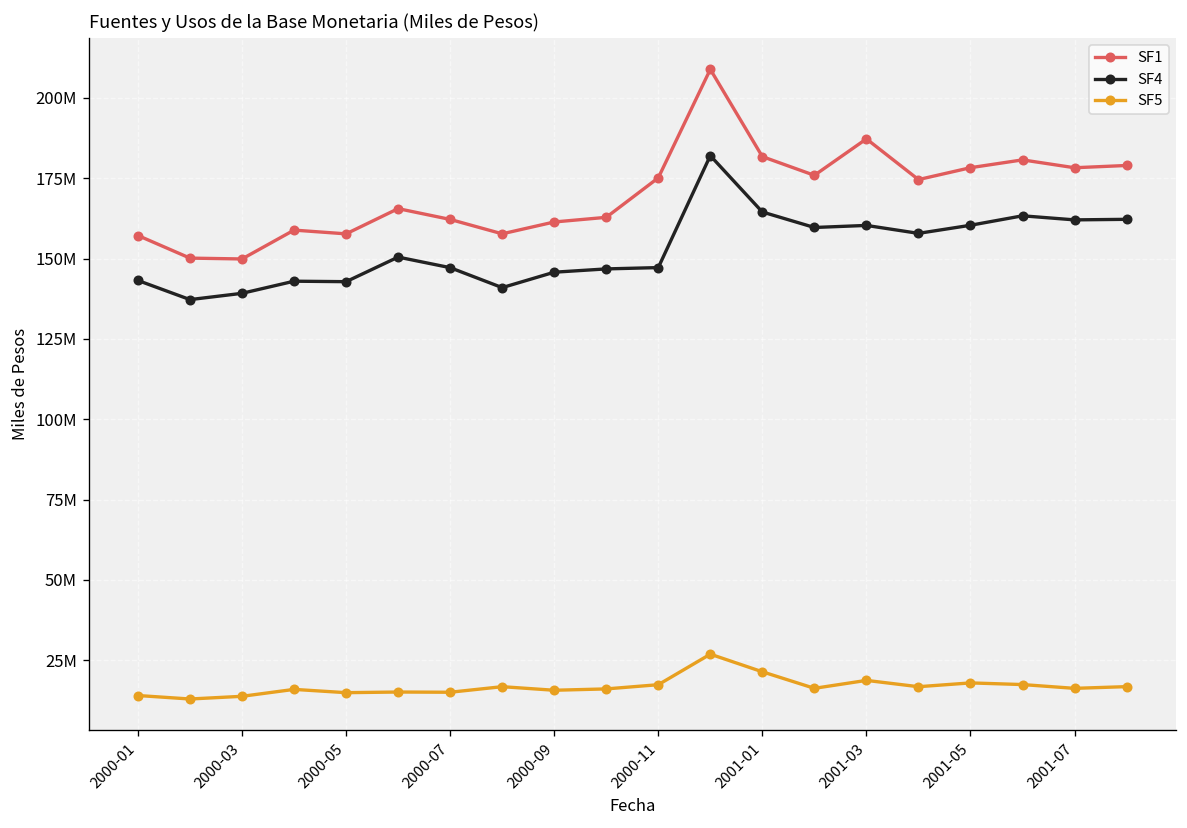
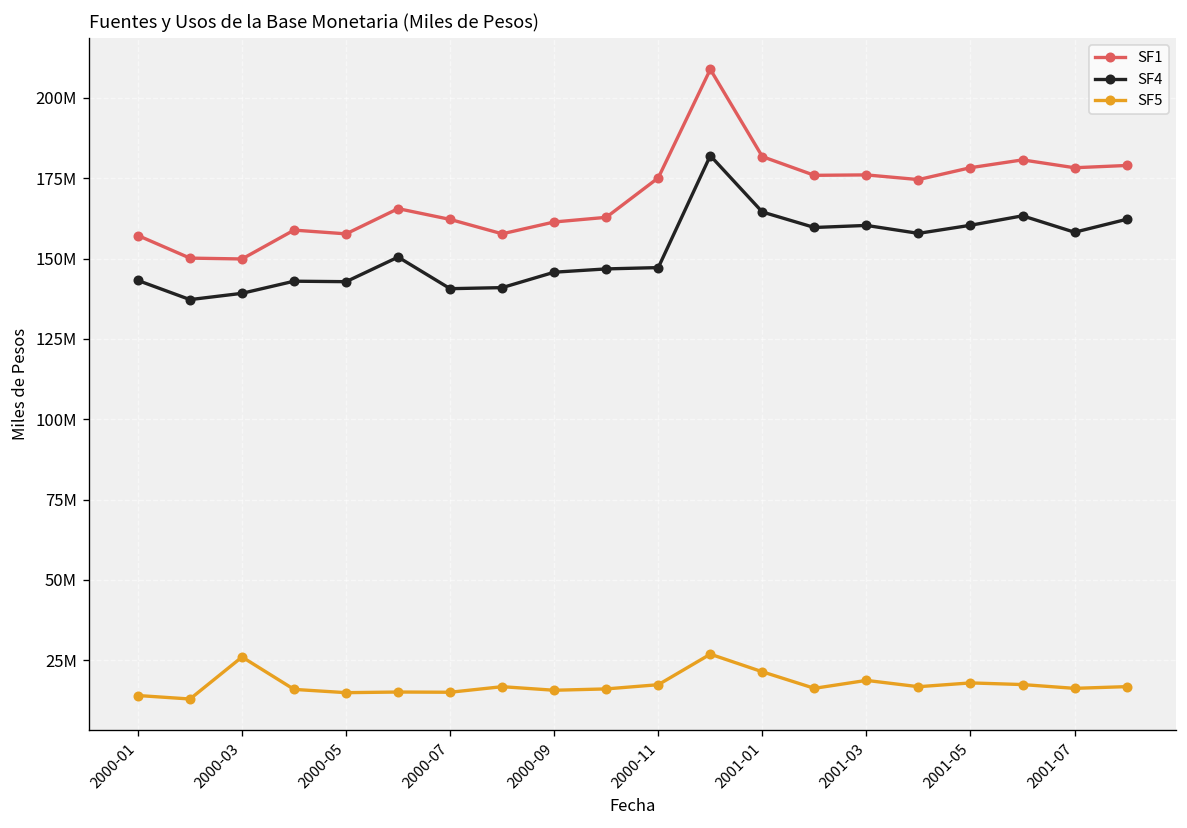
SF5, 2000-03: 14000000 -> 26000000
SF4, 2000-07: 147000000 -> 141000000
SF1, 2001-03: 187000000 -> 176000000
SF4, 2001-07: 162000000 -> 158000000
